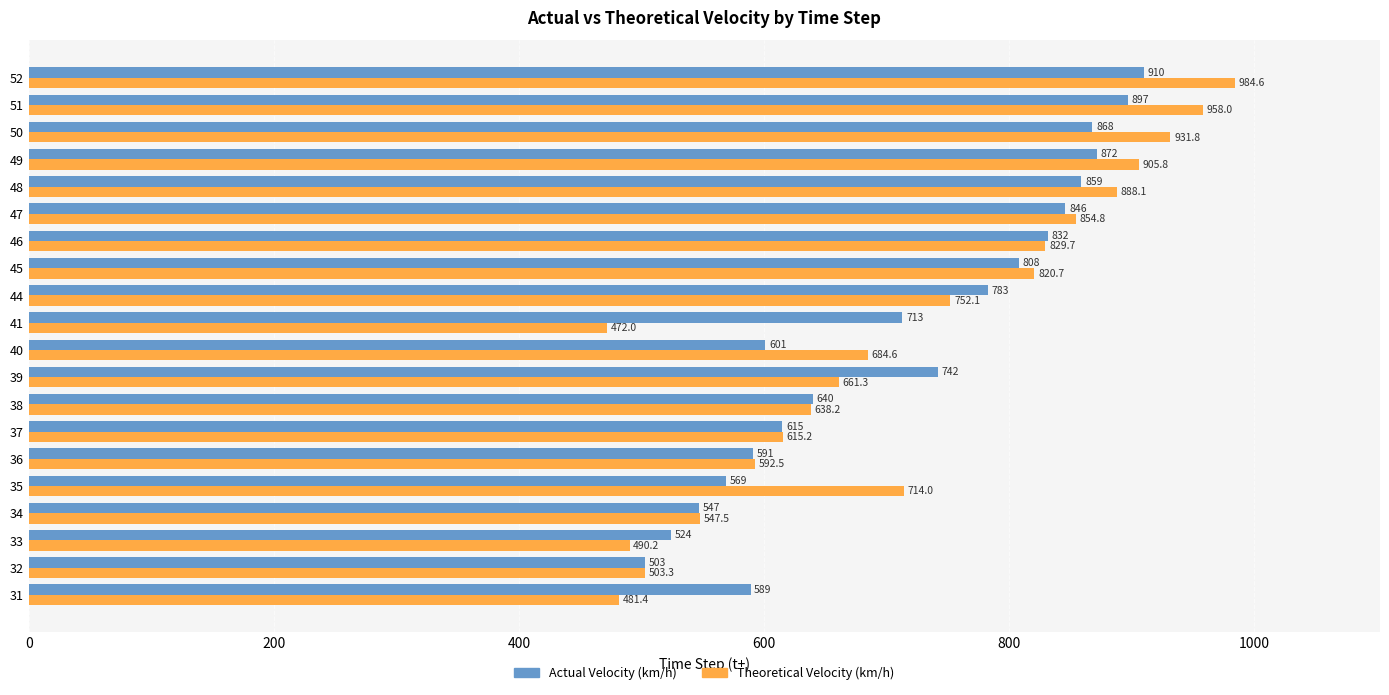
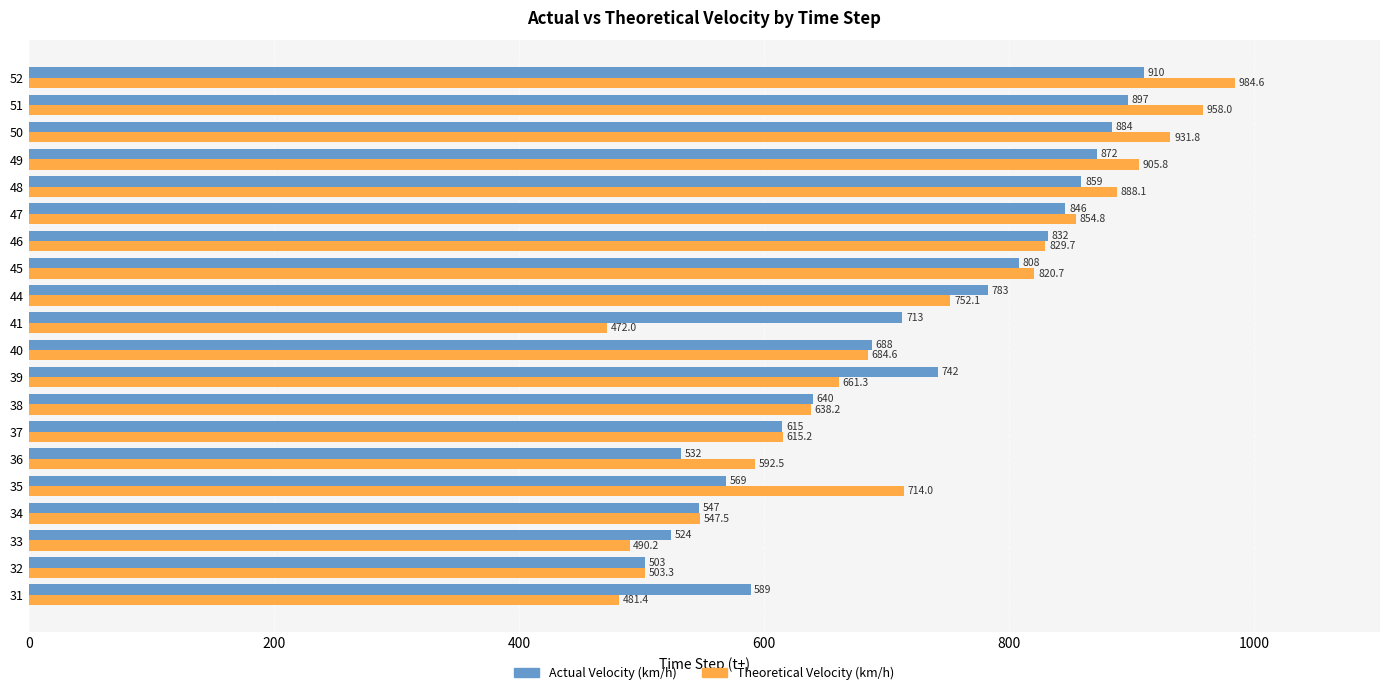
Actual Velocity (km/h), 50: 868 -> 884
Actual Velocity (km/h), 40: 601 -> 688
Actual Velocity (km/h), 36: 591 -> 532
